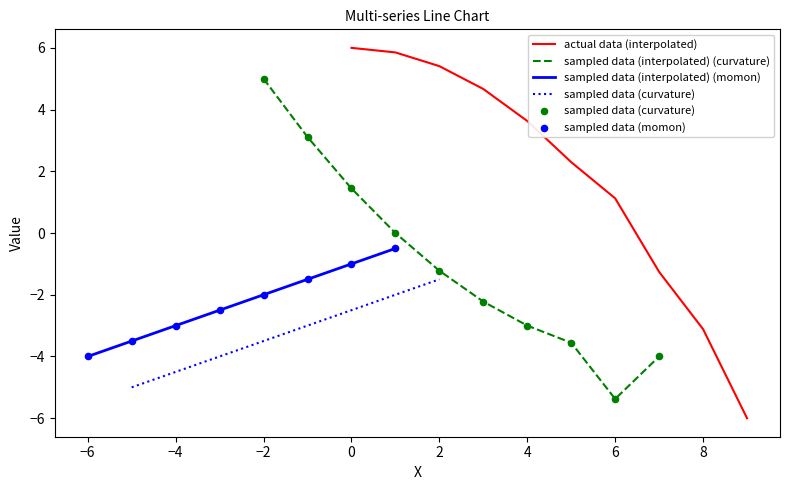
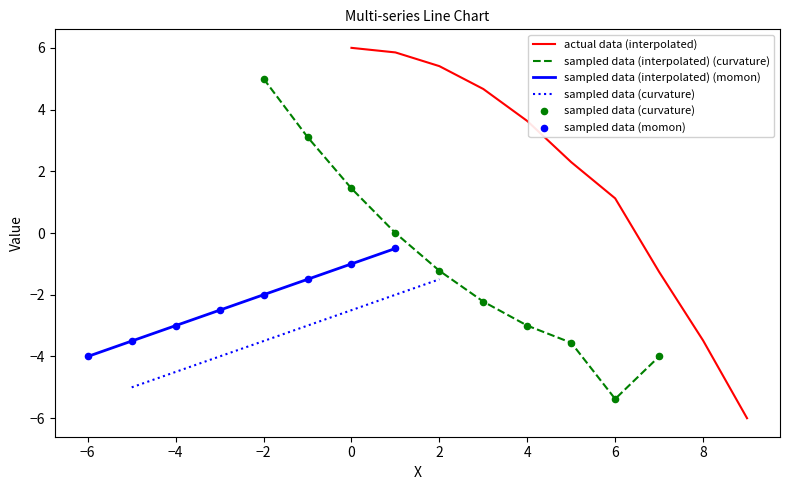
actual data (interpolated), 8: -3.1 -> -3.5
